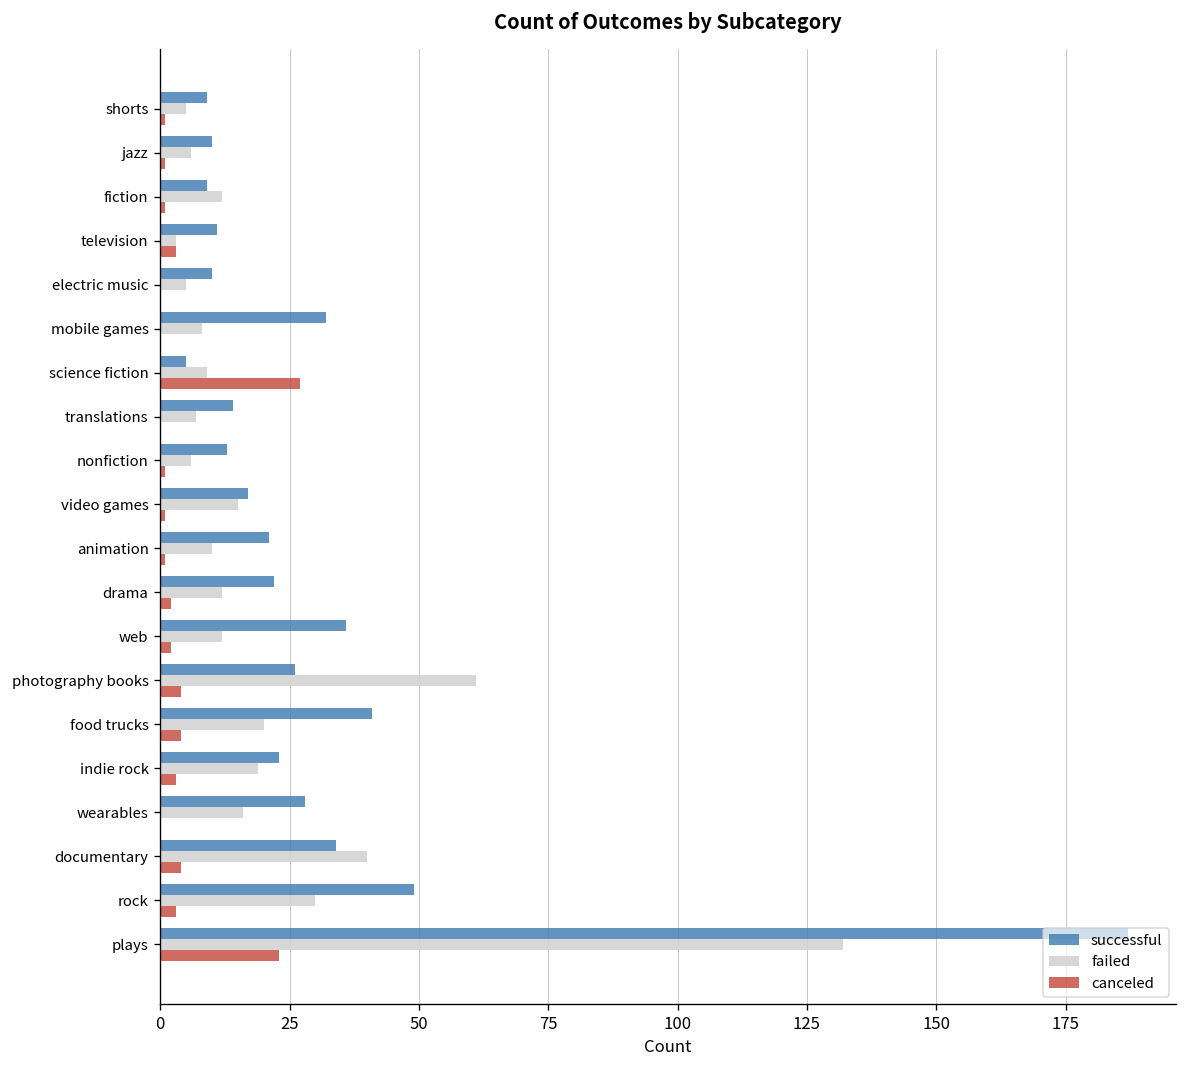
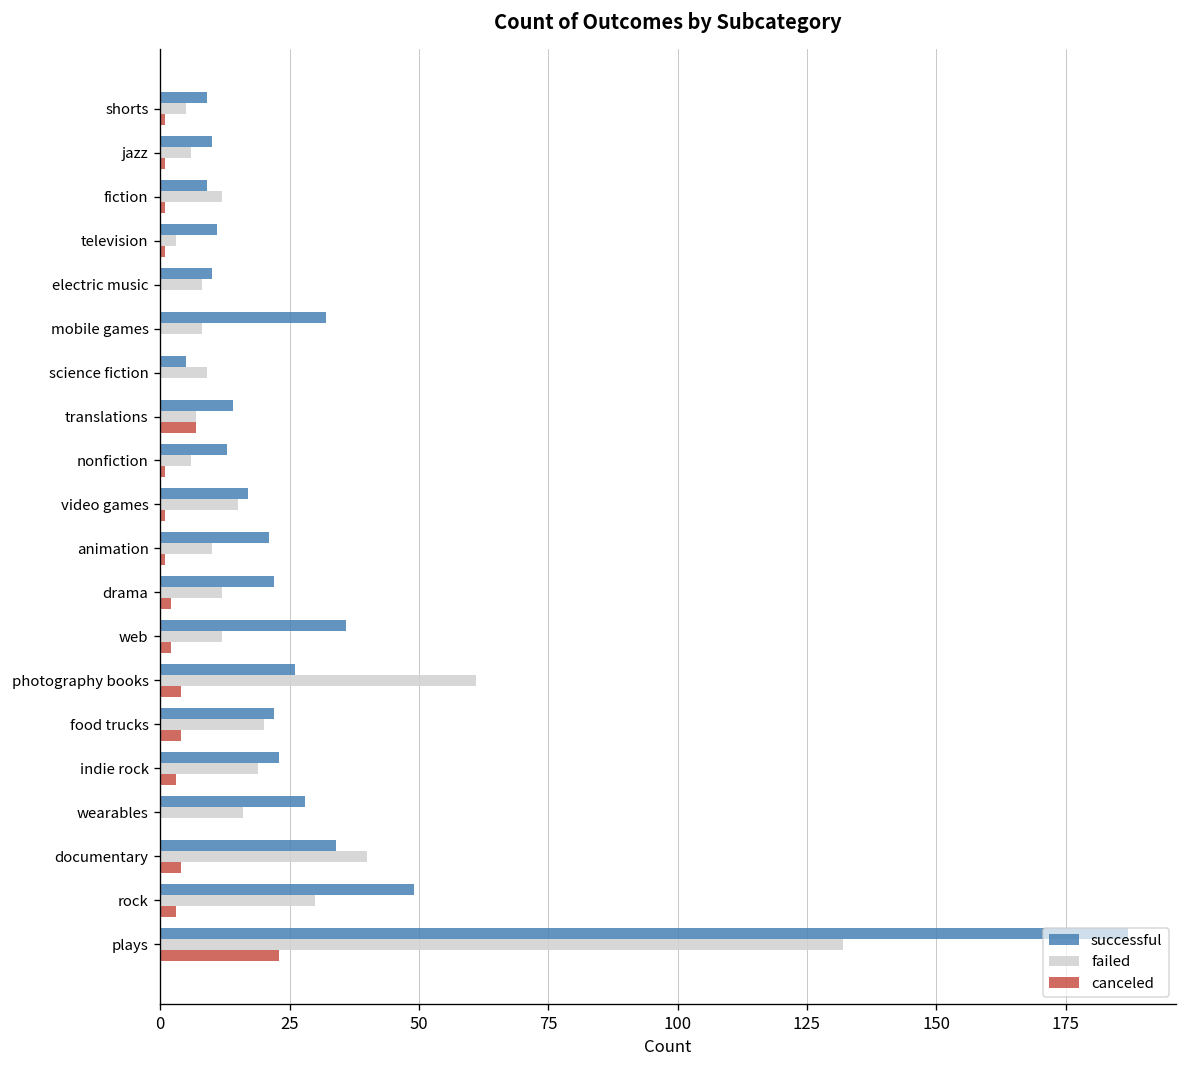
canceled, television: 3 -> 1
failed, electric music: 5 -> 8
canceled, science fiction: 27 -> 0
canceled, translations: 0 -> 7
successful, food trucks: 41 -> 22
